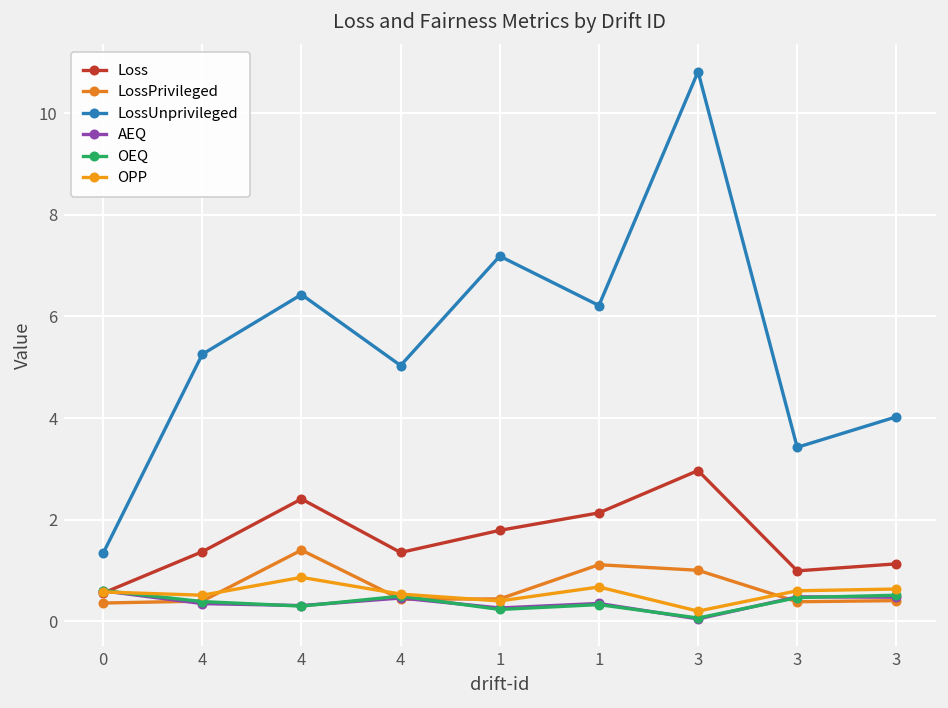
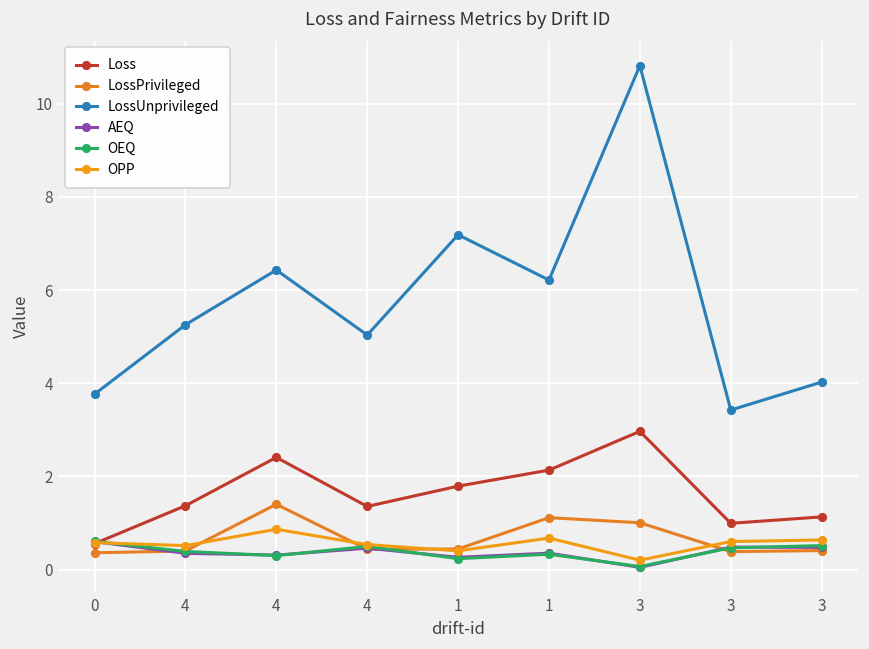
LossUnprivileged, 0: 1.3 -> 3.8
